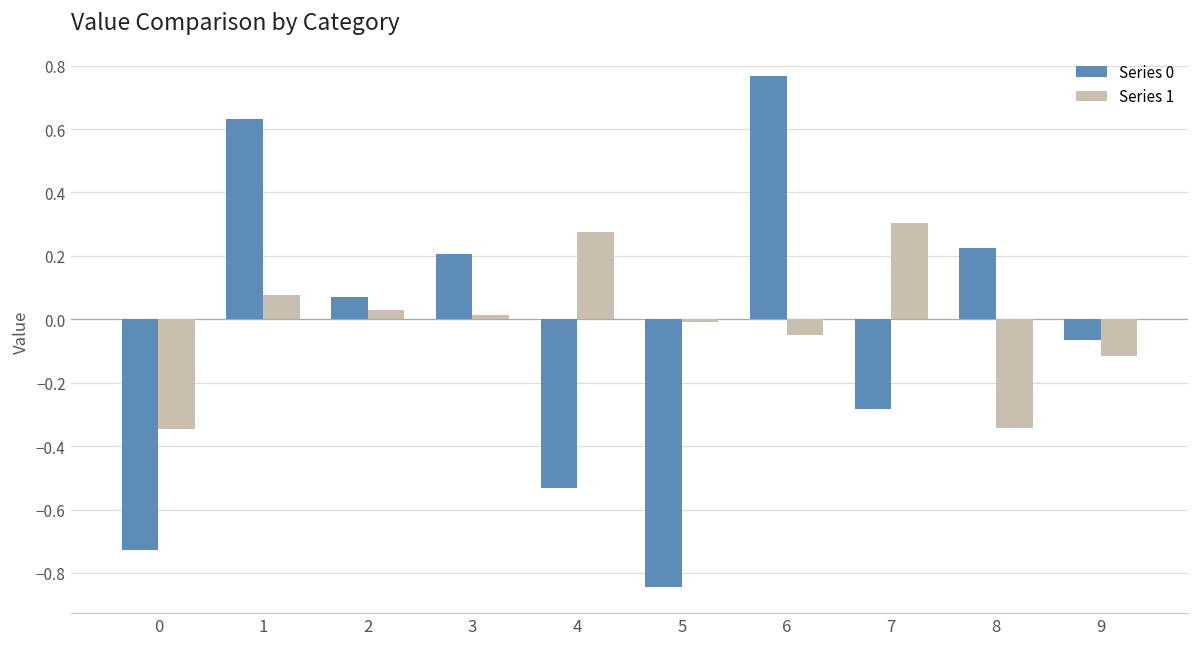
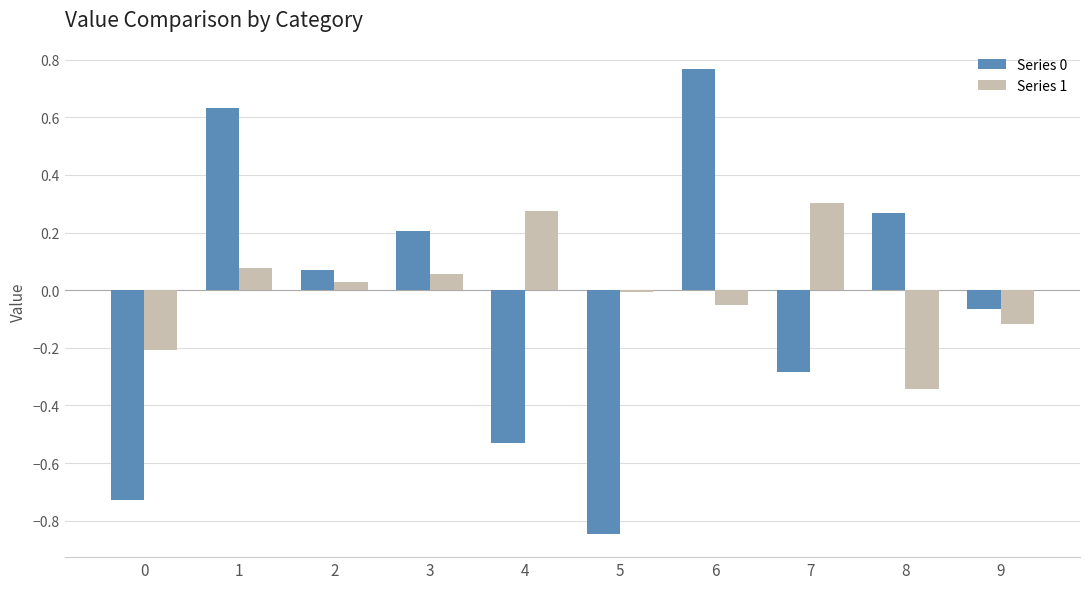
Series 1, 0: -0.35 -> -0.21
Series 1, 3: 0.01 -> 0.06
Series 0, 8: 0.23 -> 0.27
